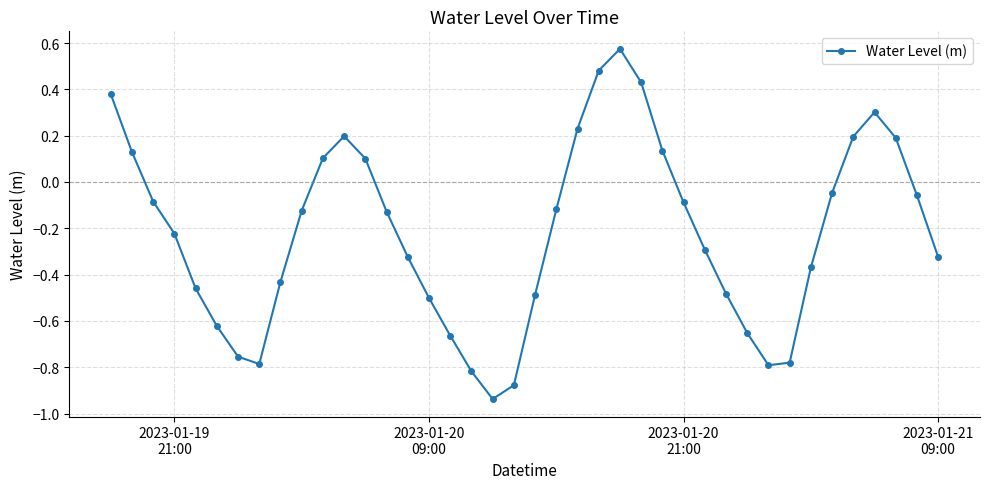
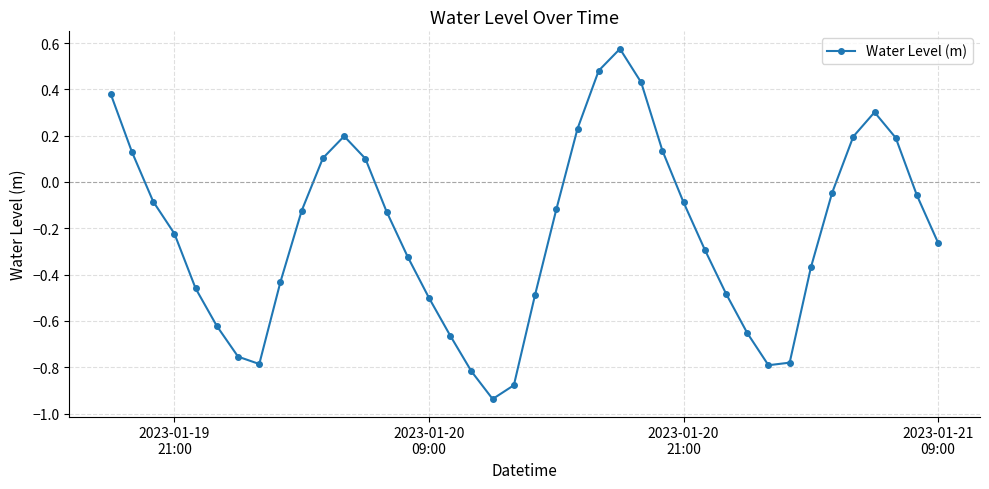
2023-01-21 09:00: -0.32 -> -0.26
